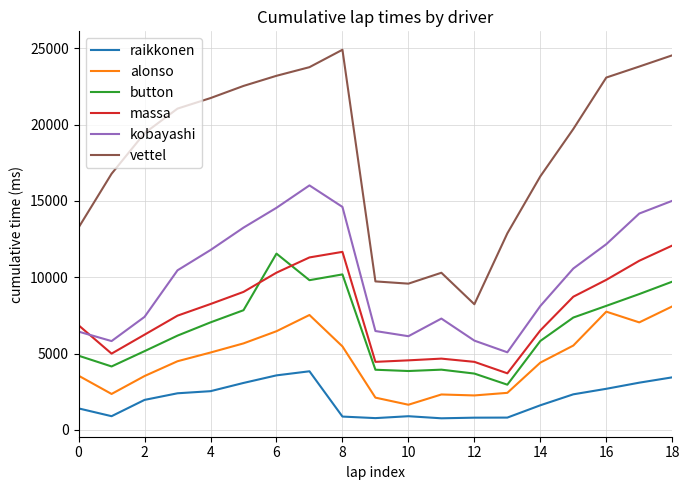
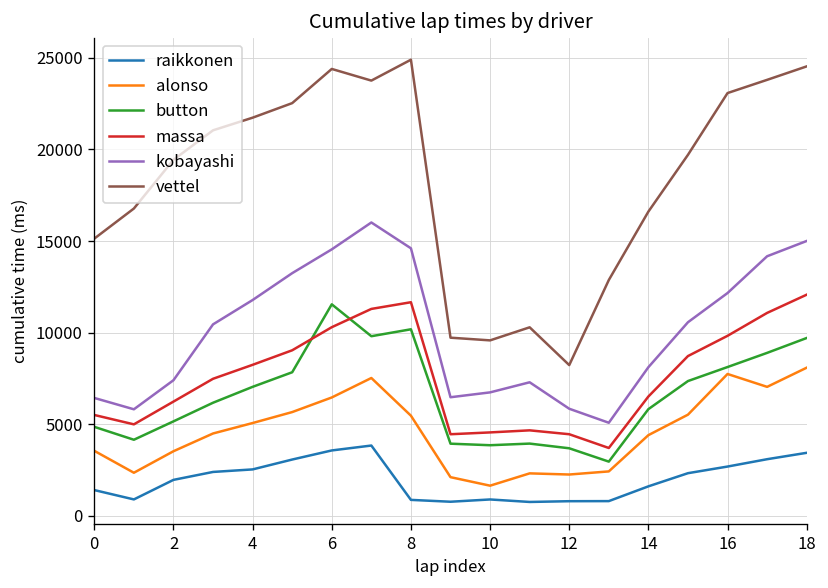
massa, 0: 6900 -> 5500
vettel, 0: 13300 -> 15100
vettel, 6: 23200 -> 24400
kobayashi, 10: 6100 -> 6700
